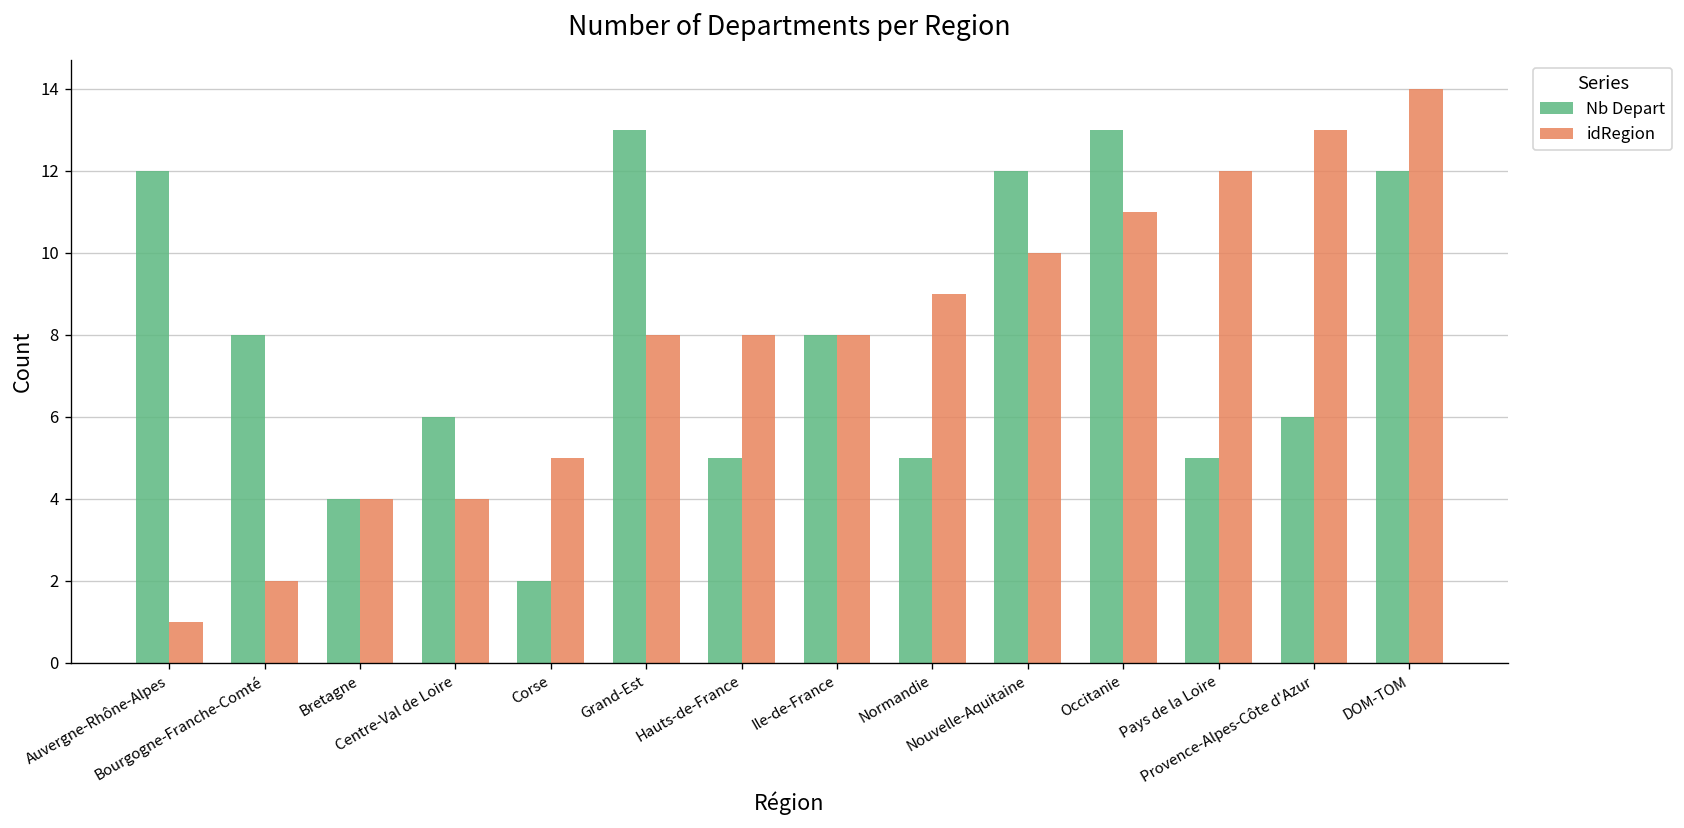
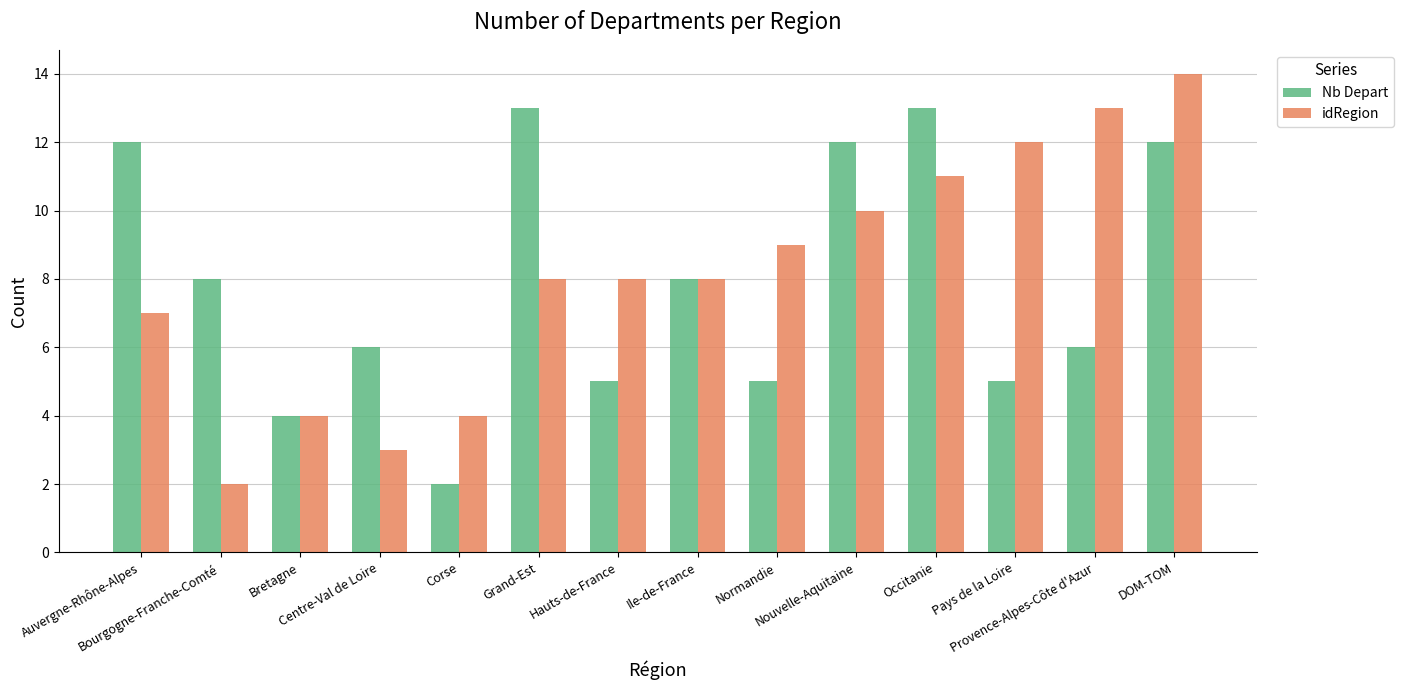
idRegion, Auvergne-Rhône-Alpes: 1 -> 7
idRegion, Centre-Val de Loire: 4 -> 3
idRegion, Corse: 5 -> 4
